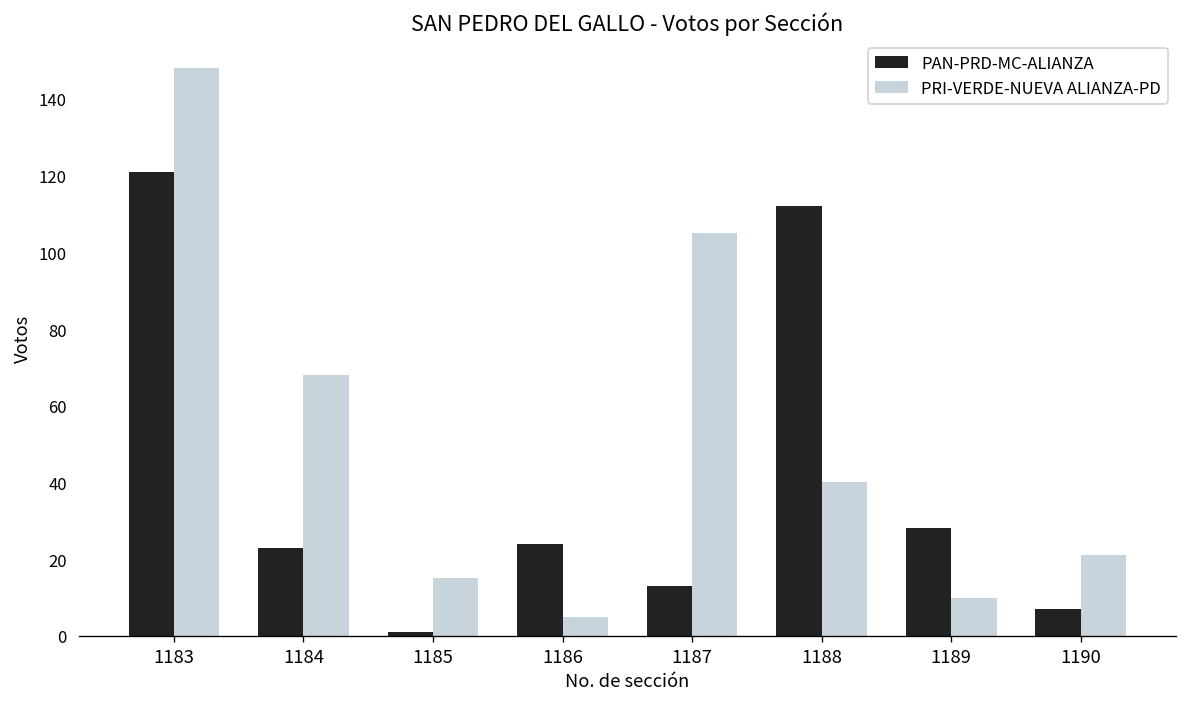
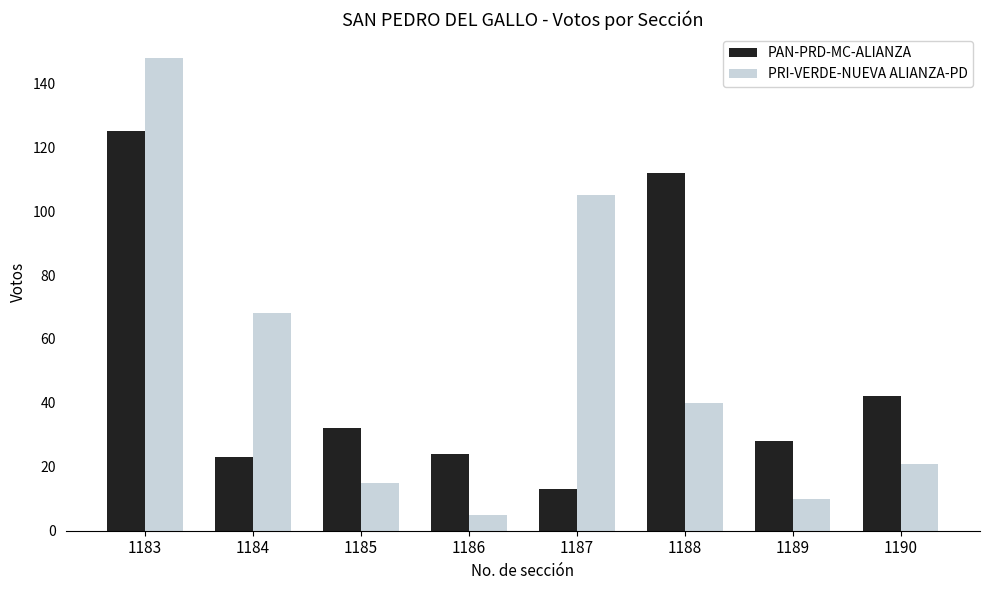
PAN-PRD-MC-ALIANZA, 1183: 121 -> 125
PAN-PRD-MC-ALIANZA, 1185: 1 -> 32
PAN-PRD-MC-ALIANZA, 1190: 7 -> 42
